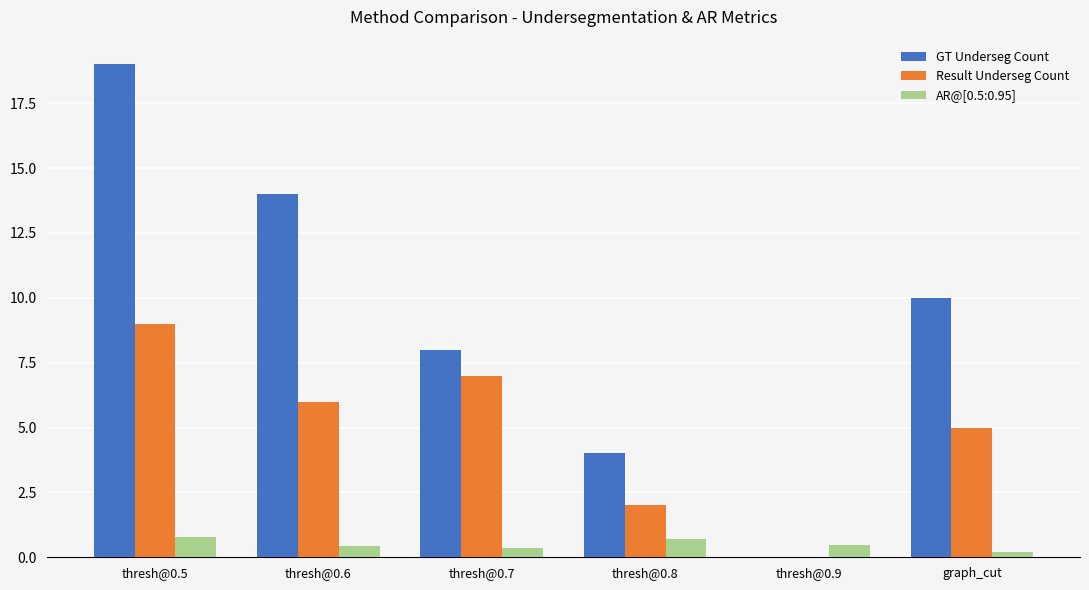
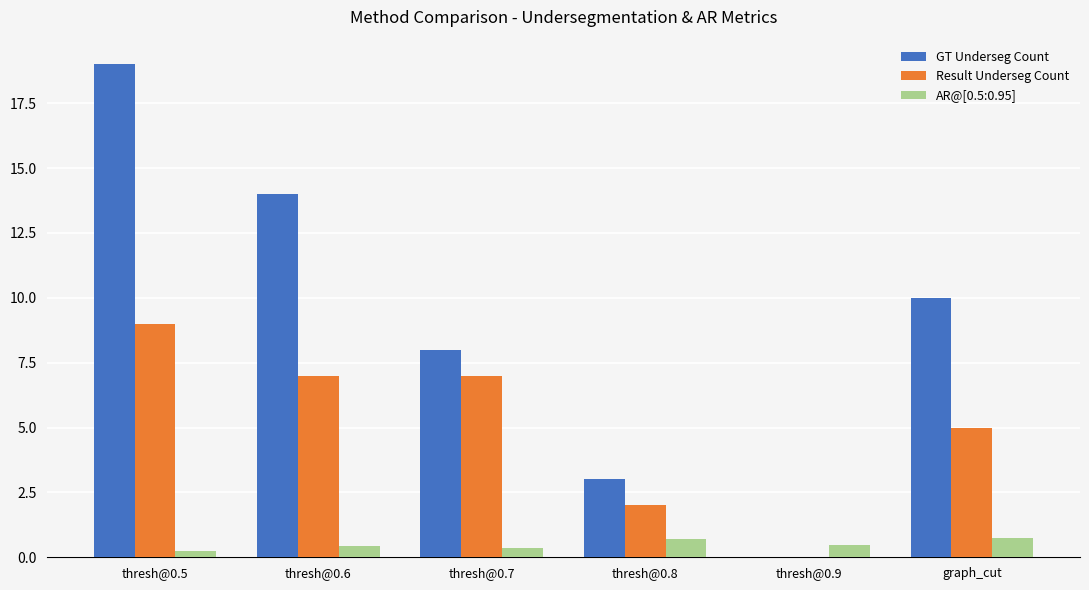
AR@[0.5:0.95], thresh@0.5: 0.8 -> 0.2
Result Underseg Count, thresh@0.6: 6 -> 7
GT Underseg Count, thresh@0.8: 4 -> 3
AR@[0.5:0.95], graph_cut: 0.2 -> 0.8
